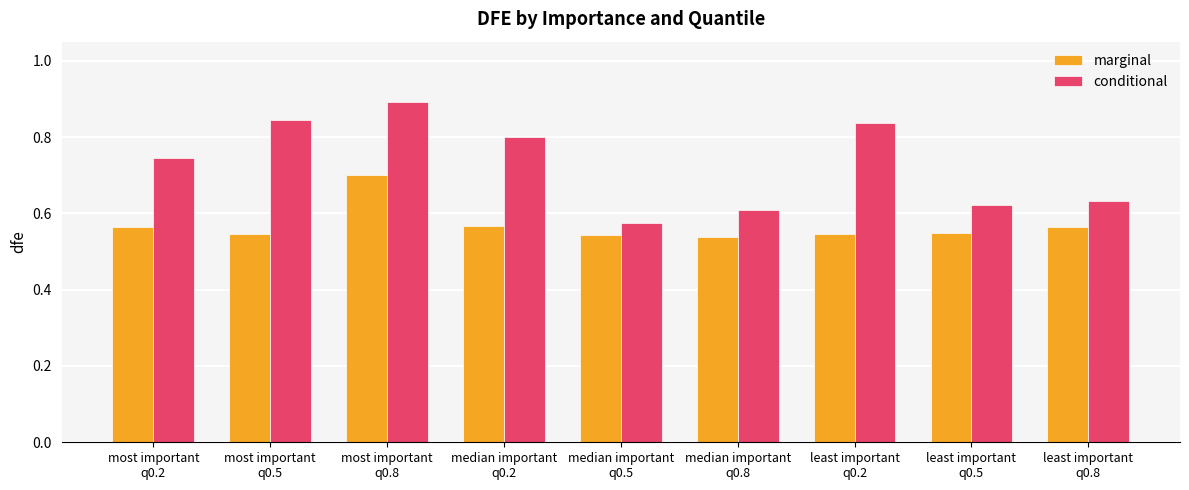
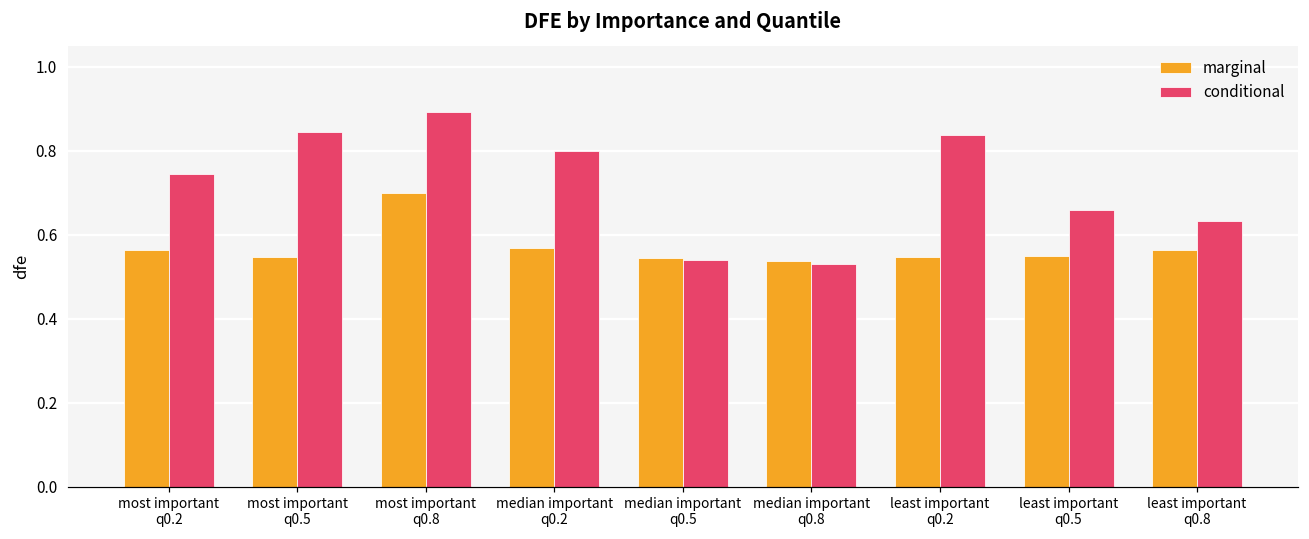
conditional, median important q0.5: 0.57 -> 0.54
conditional, median important q0.8: 0.61 -> 0.53
conditional, least important q0.5: 0.62 -> 0.66
